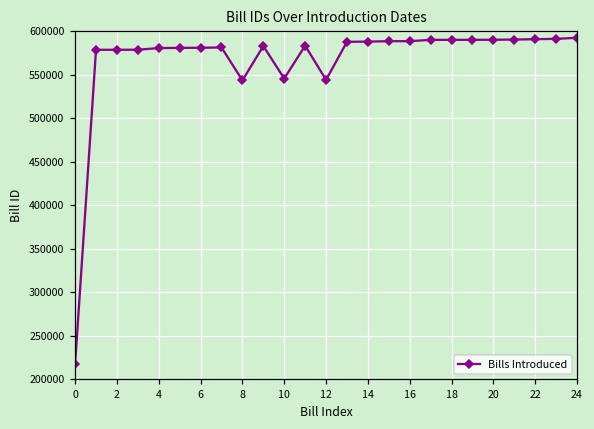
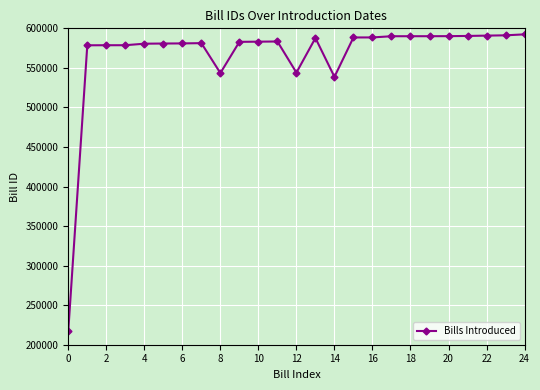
10: 550000 -> 580000
14: 590000 -> 540000
